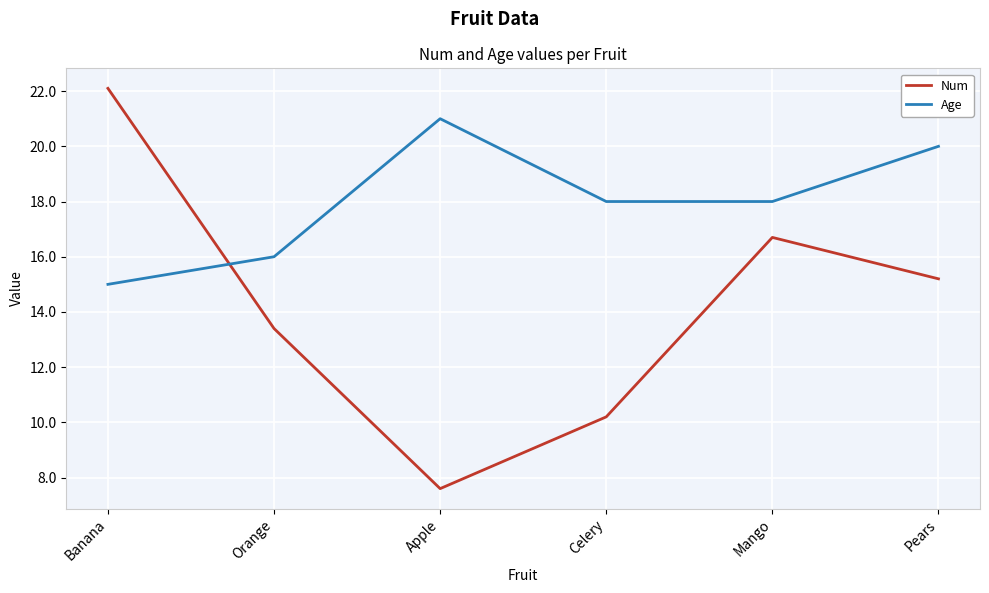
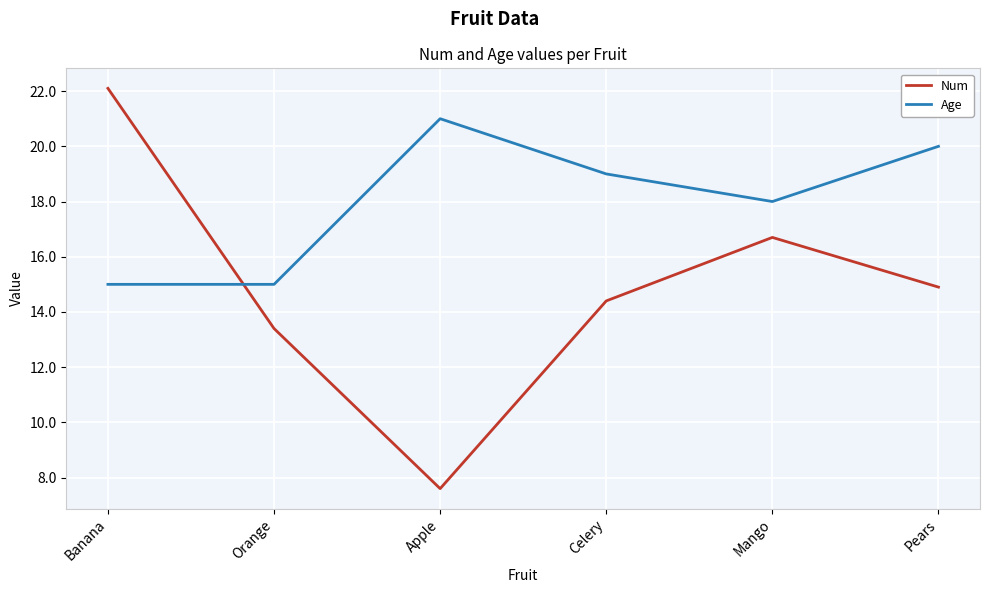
Age, Orange: 16 -> 15
Num, Celery: 10.2 -> 14.4
Age, Celery: 18 -> 19
Num, Pears: 15.2 -> 14.9
